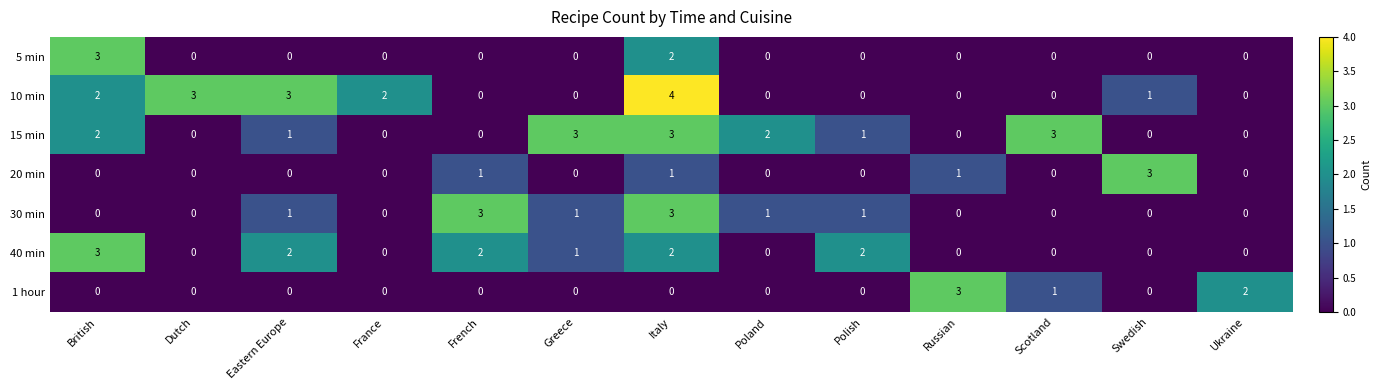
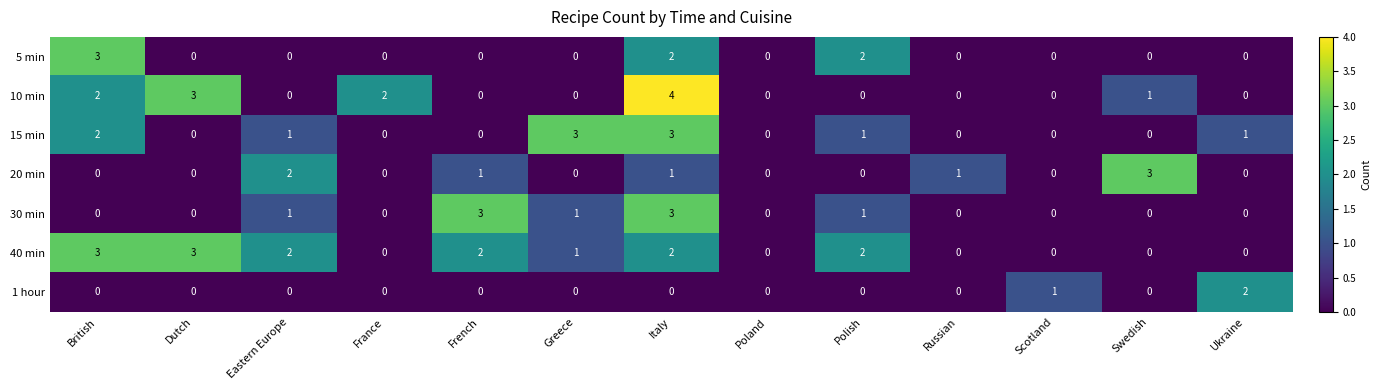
5 min, Polish: 0 -> 2
10 min, Eastern Europe: 3 -> 0
15 min, Poland: 2 -> 0
15 min, Scotland: 3 -> 0
15 min, Ukraine: 0 -> 1
20 min, Eastern Europe: 0 -> 2
30 min, Poland: 1 -> 0
40 min, Dutch: 0 -> 3
1 hour, Russian: 3 -> 0
